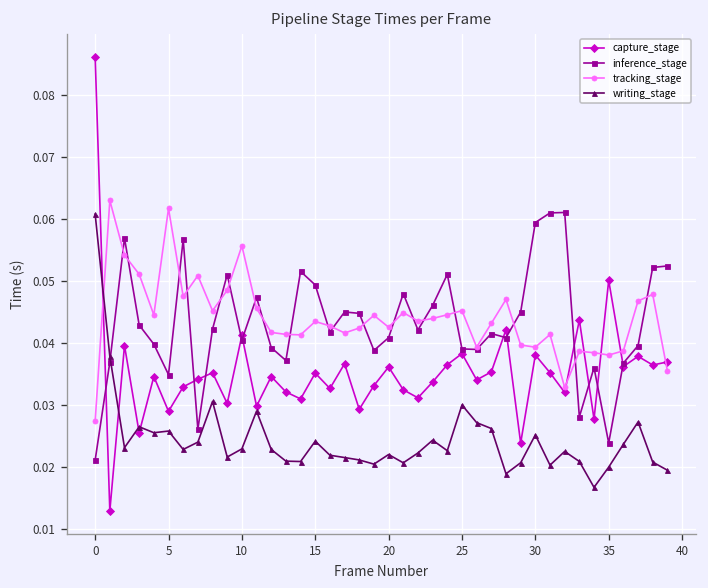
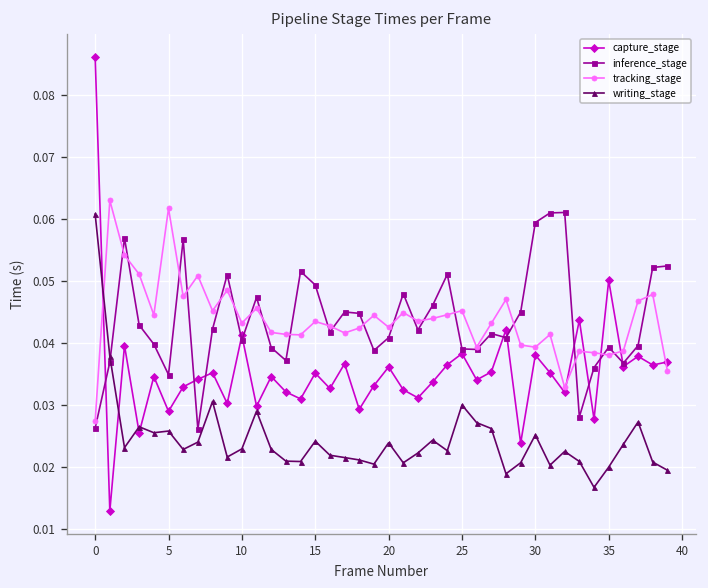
inference_stage, 0: 0.021 -> 0.026
tracking_stage, 10: 0.056 -> 0.043
writing_stage, 20: 0.022 -> 0.024
inference_stage, 35: 0.024 -> 0.039
